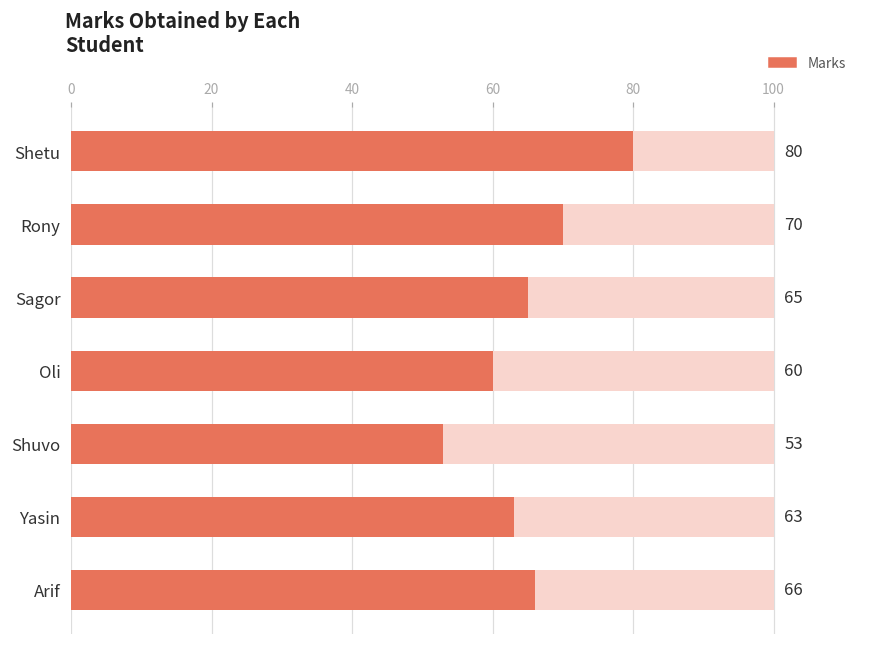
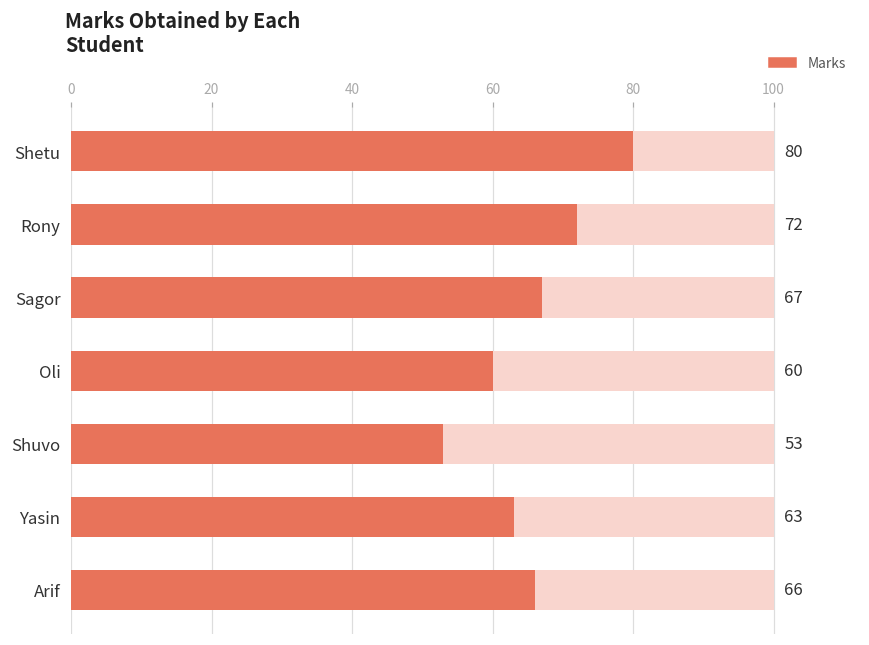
Marks, Rony: 70 -> 72
Marks, Sagor: 65 -> 67
